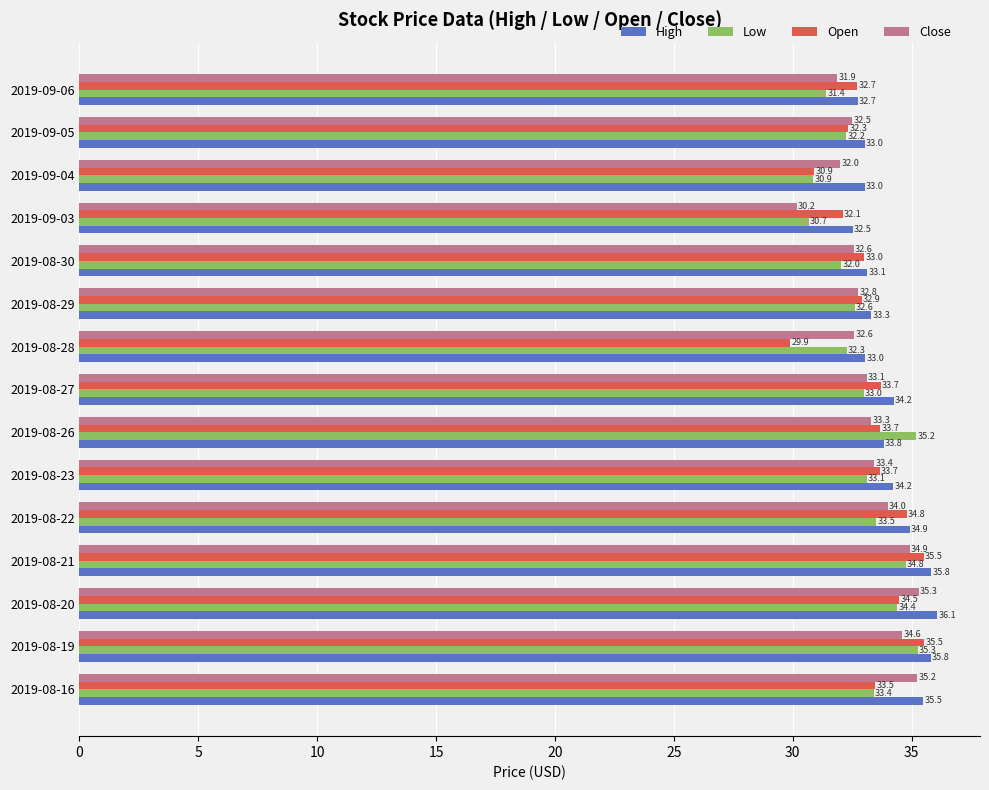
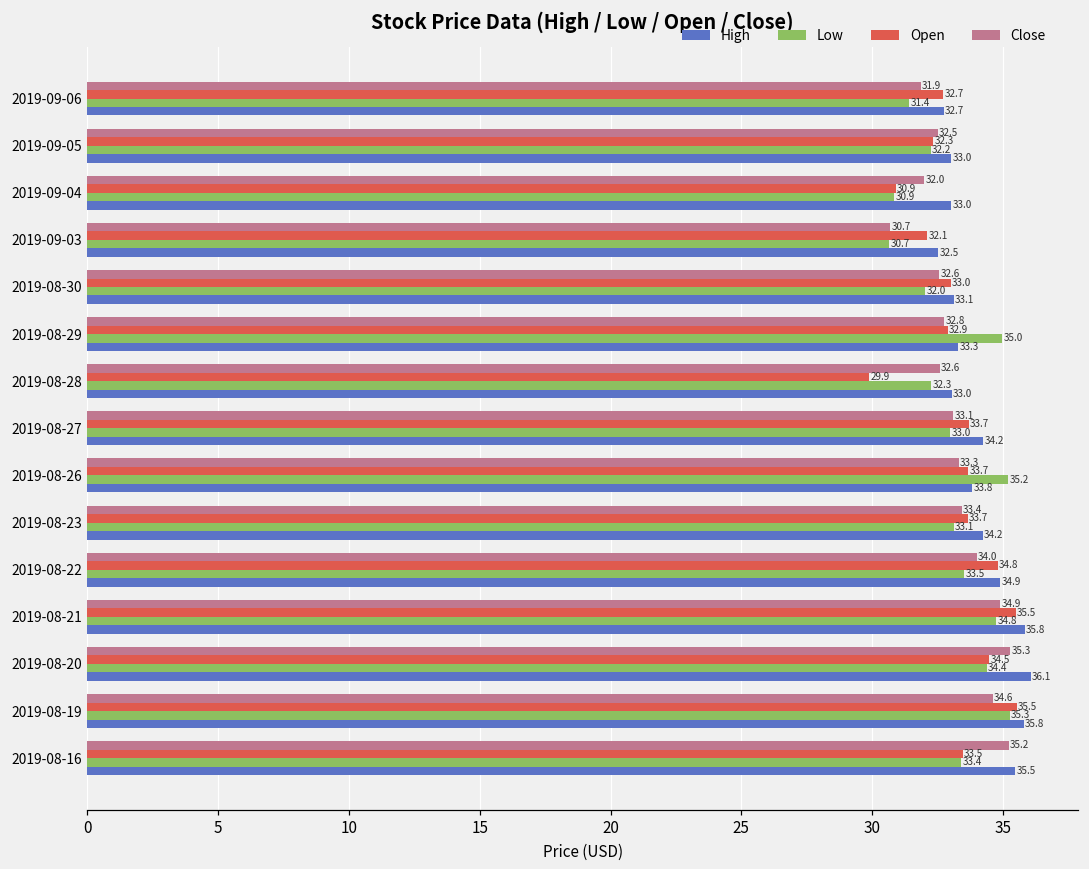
Close, 2019-09-03: 30.2 -> 30.7
Low, 2019-08-29: 32.6 -> 35.0
